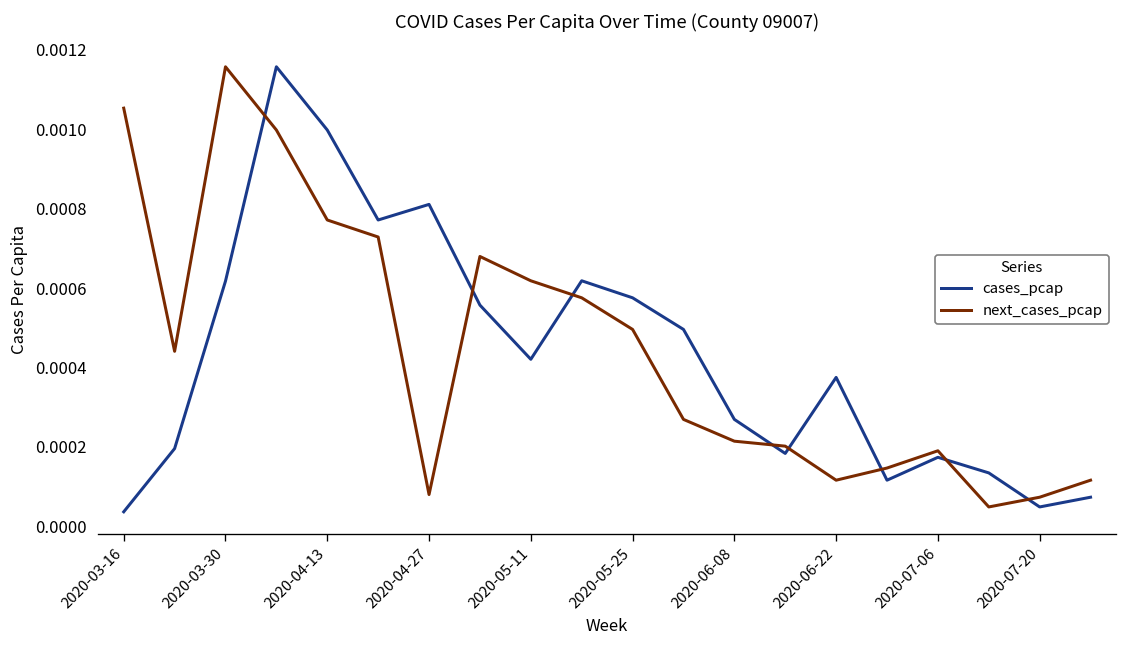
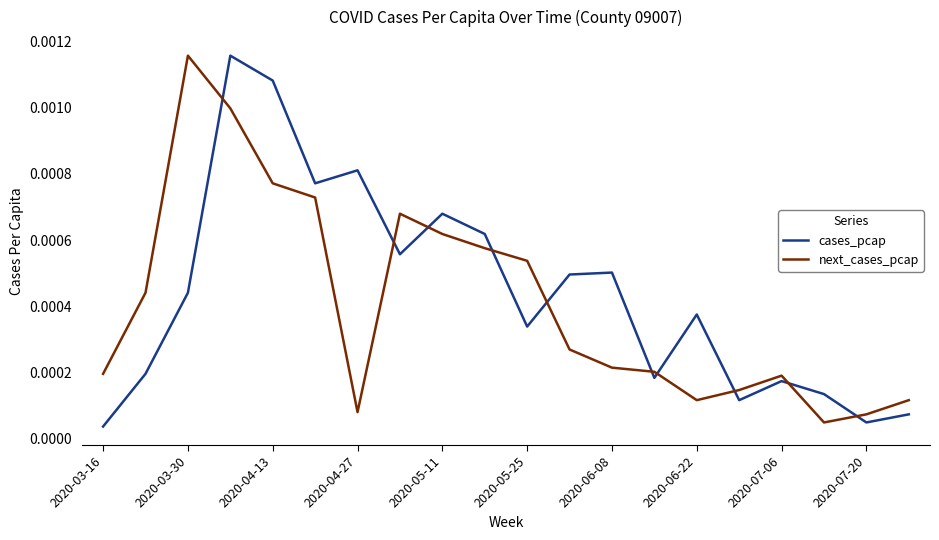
next_cases_pcap, 2020-03-16: 0.00105 -> 0.00020
cases_pcap, 2020-03-30: 0.00062 -> 0.00044
cases_pcap, 2020-04-13: 0.00100 -> 0.00108
cases_pcap, 2020-05-11: 0.00042 -> 0.00068
cases_pcap, 2020-05-25: 0.00058 -> 0.00034
next_cases_pcap, 2020-05-25: 0.00050 -> 0.00054
cases_pcap, 2020-06-08: 0.00027 -> 0.00050
